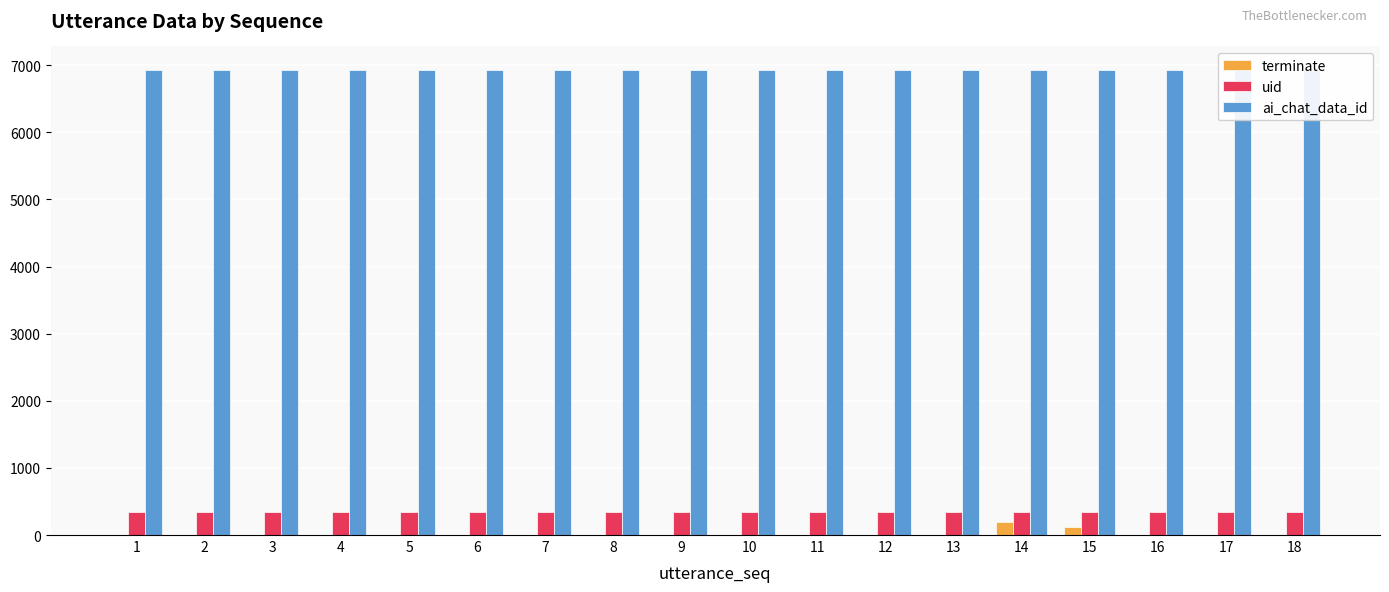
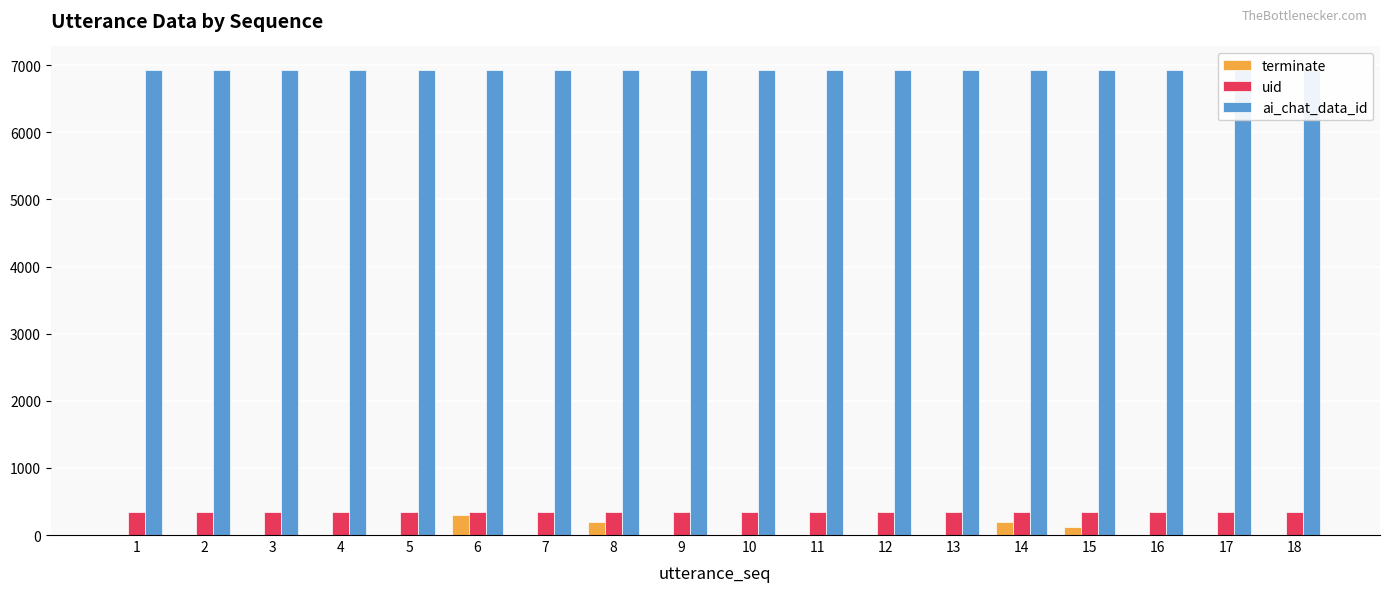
terminate, 6: 0 -> 300
terminate, 8: 0 -> 200
